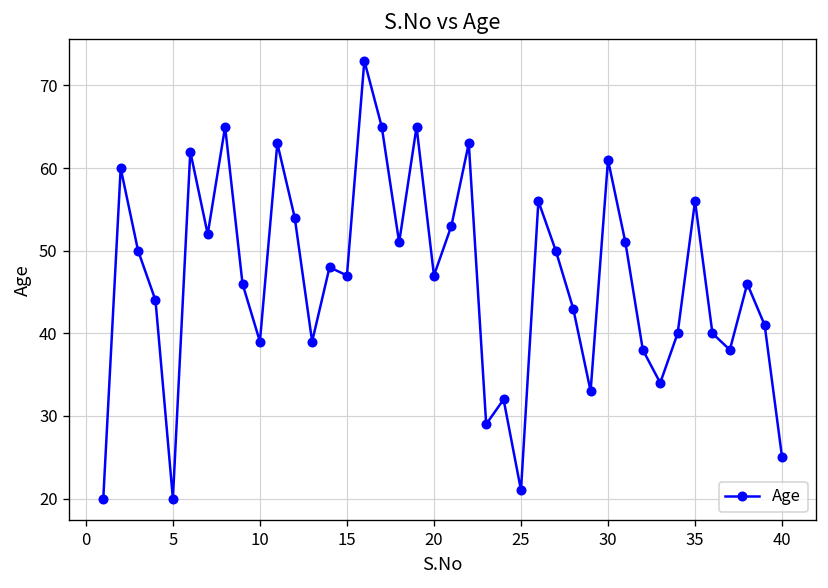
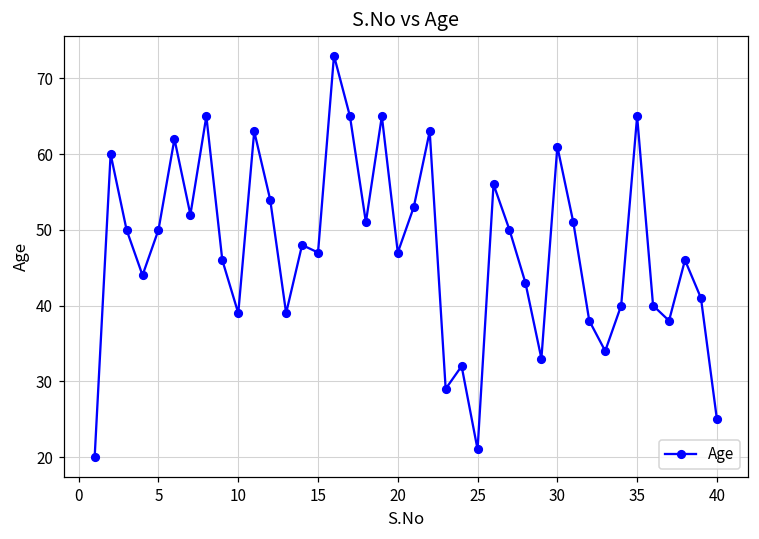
5: 20 -> 50
35: 56 -> 65
